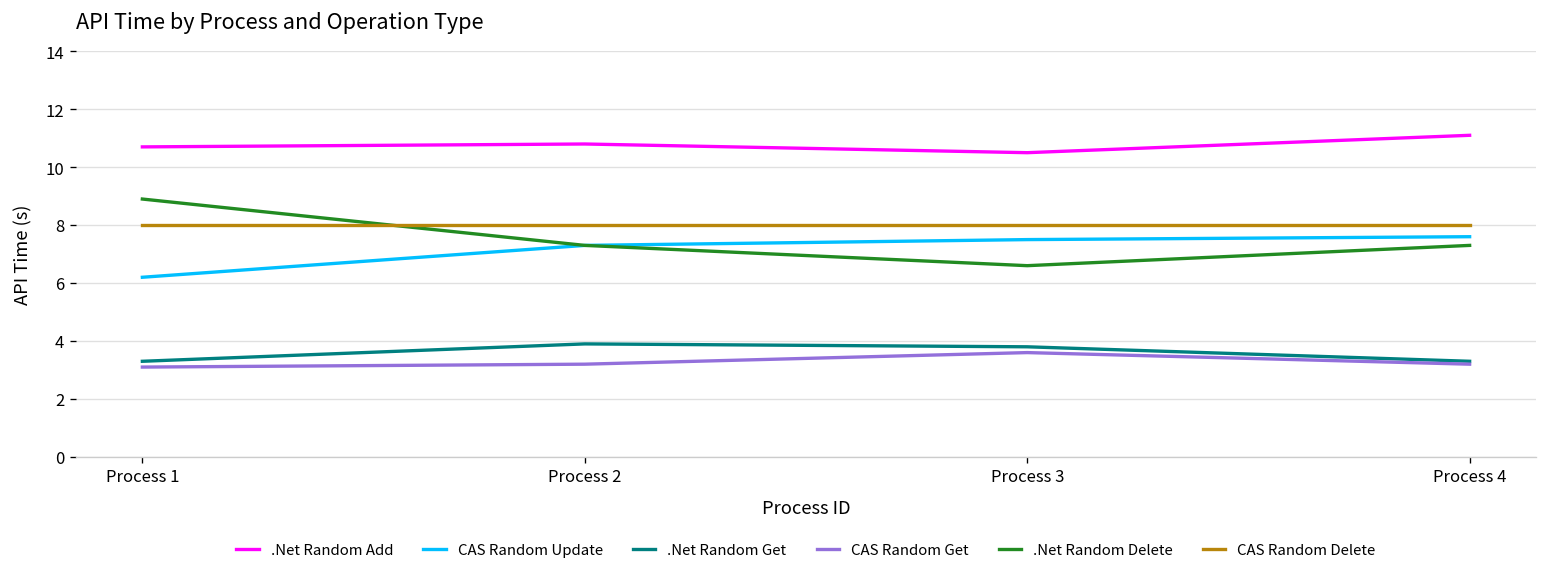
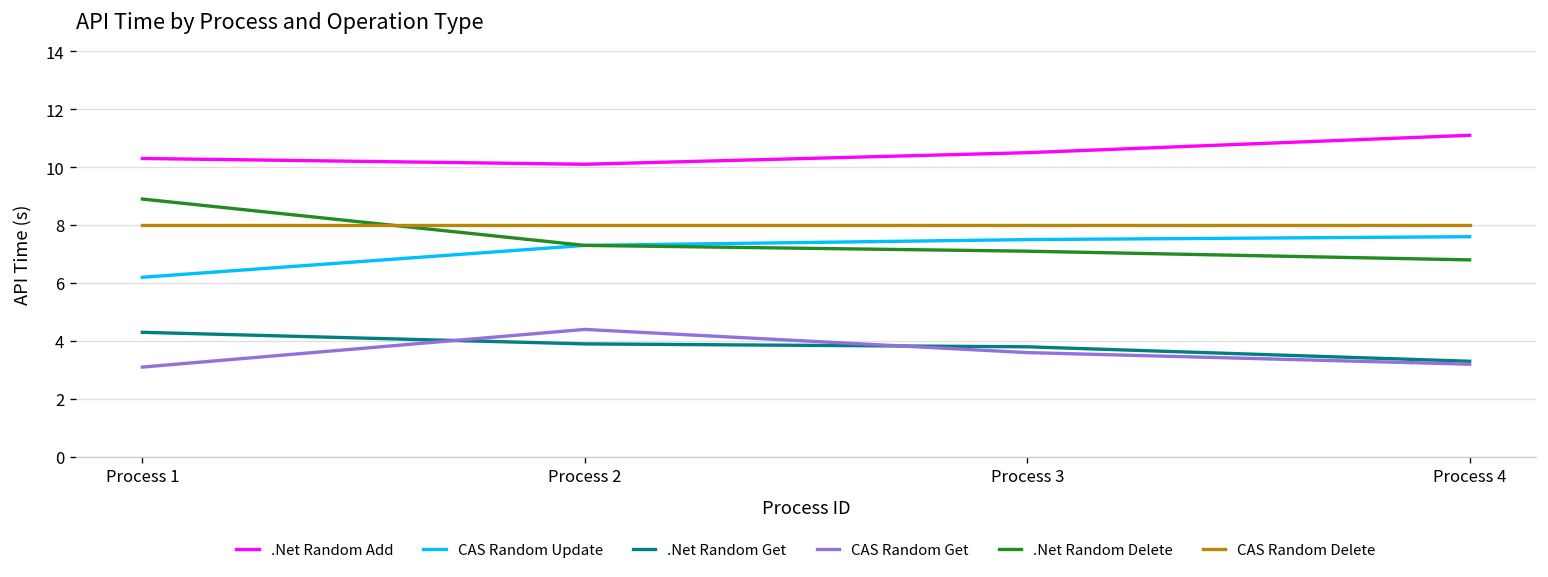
.Net Random Add, Process 1: 10.7 -> 10.3
.Net Random Get, Process 1: 3.3 -> 4.3
.Net Random Add, Process 2: 10.8 -> 10.1
CAS Random Get, Process 2: 3.2 -> 4.4
.Net Random Delete, Process 3: 6.6 -> 7.1
.Net Random Delete, Process 4: 7.3 -> 6.8
